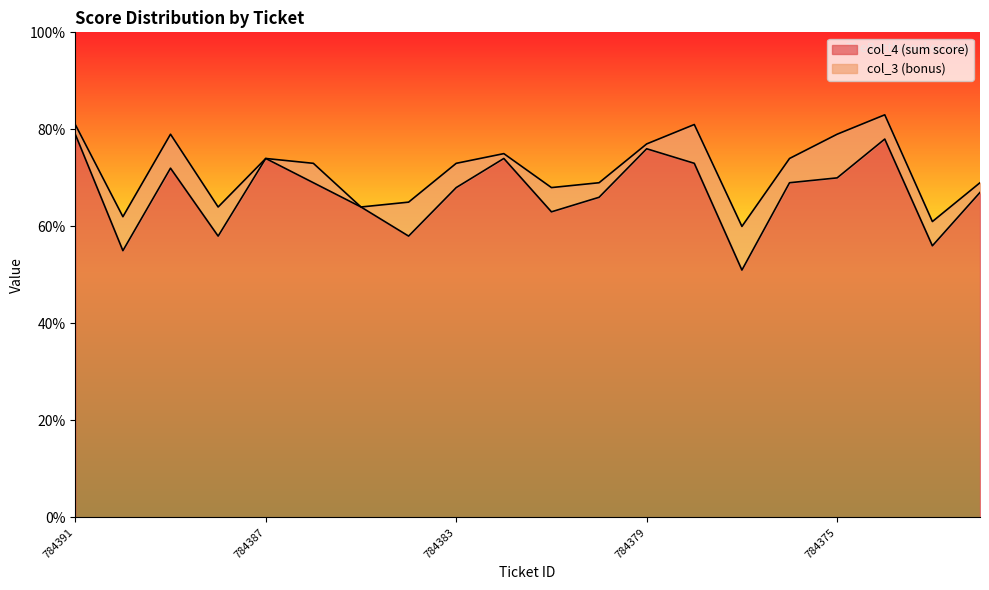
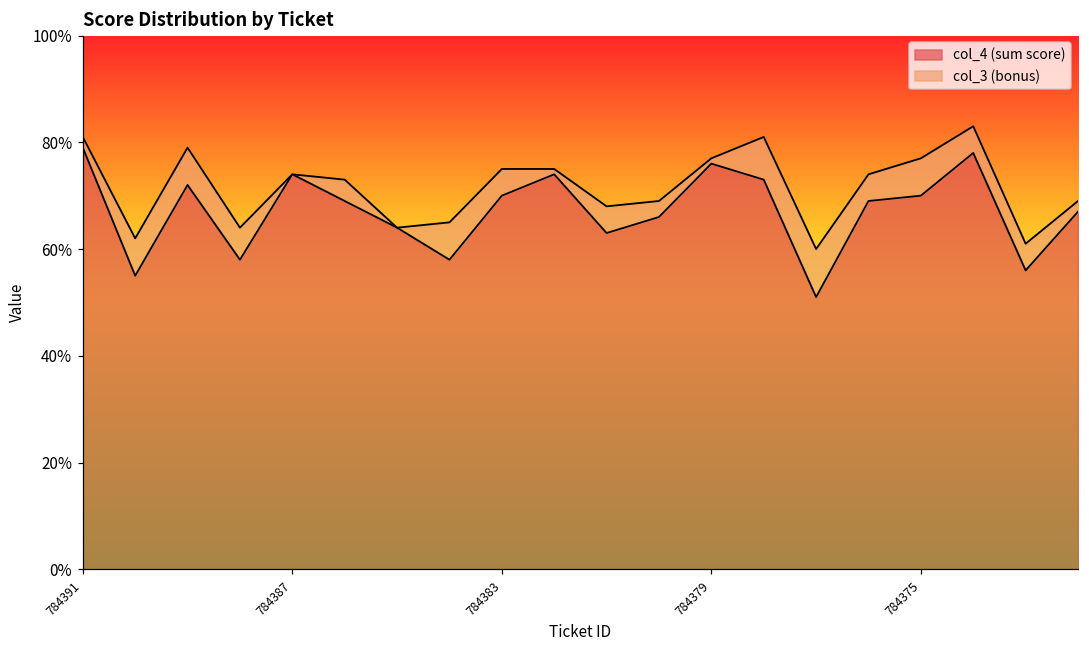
col_4 (sum score), 784383: 68% -> 70%
col_3 (bonus), 784375: 9% -> 7%
